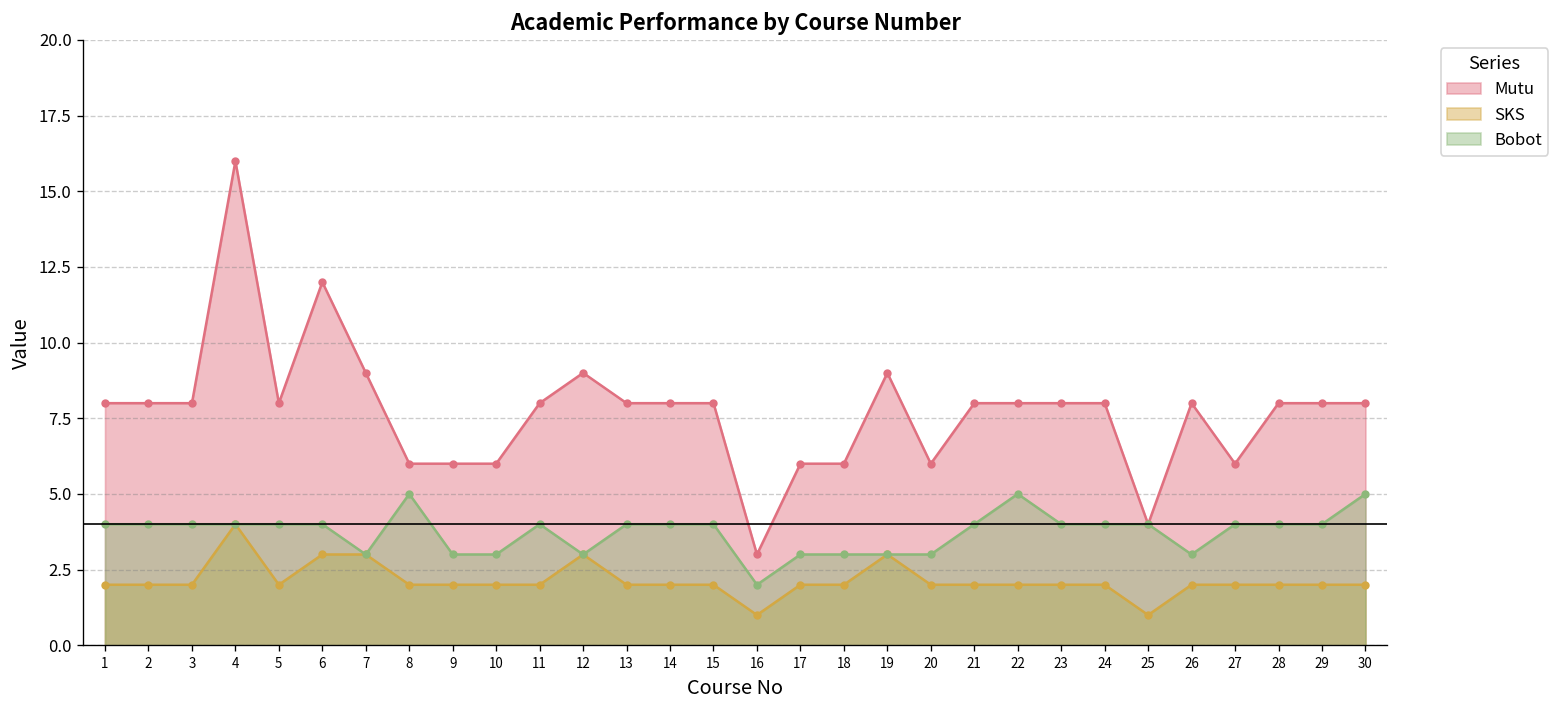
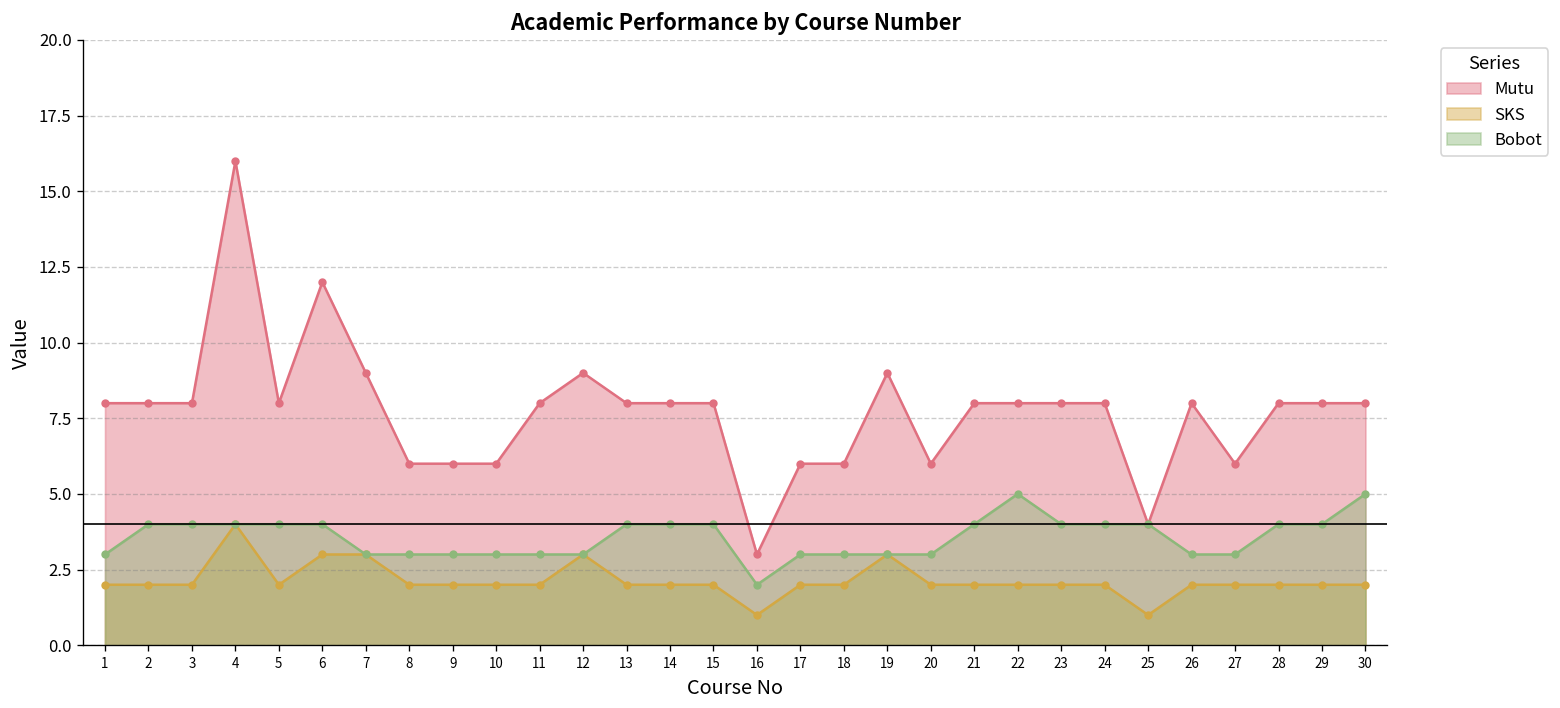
Bobot, 1: 4 -> 3
Bobot, 8: 5 -> 3
Bobot, 11: 4 -> 3
Bobot, 27: 4 -> 3
